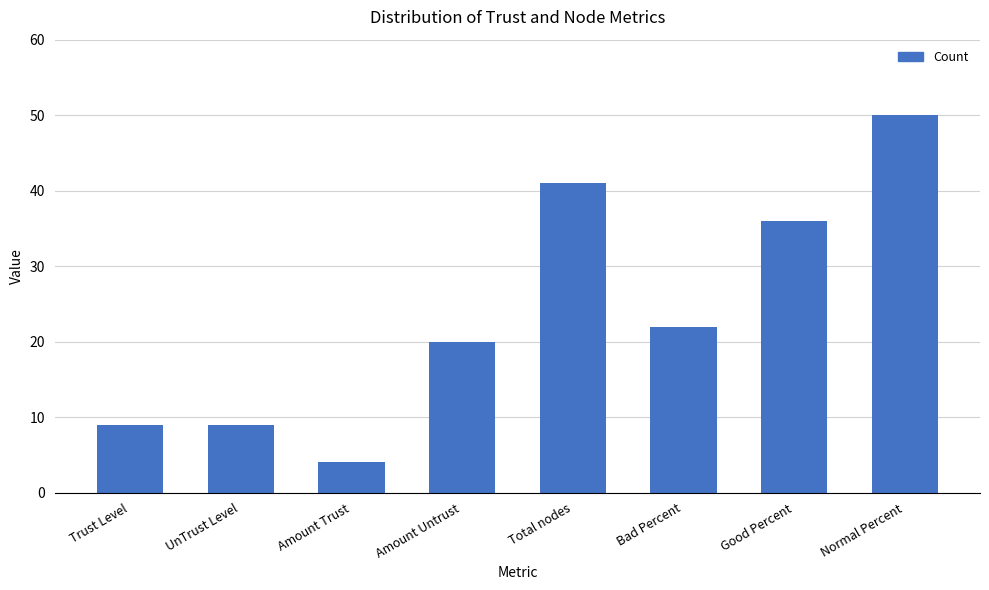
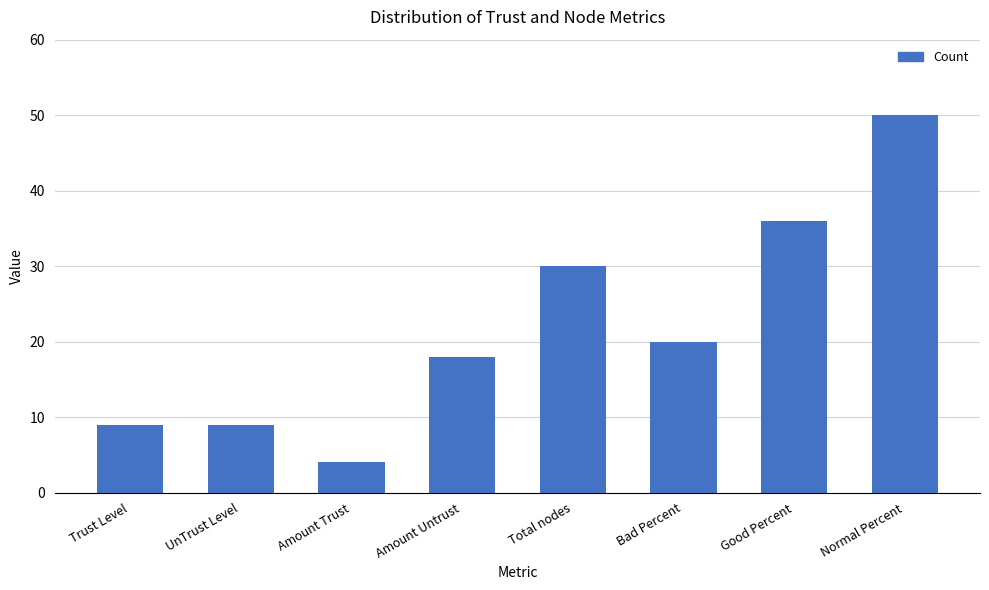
Amount Untrust: 20 -> 18
Total nodes: 41 -> 30
Bad Percent: 22 -> 20
